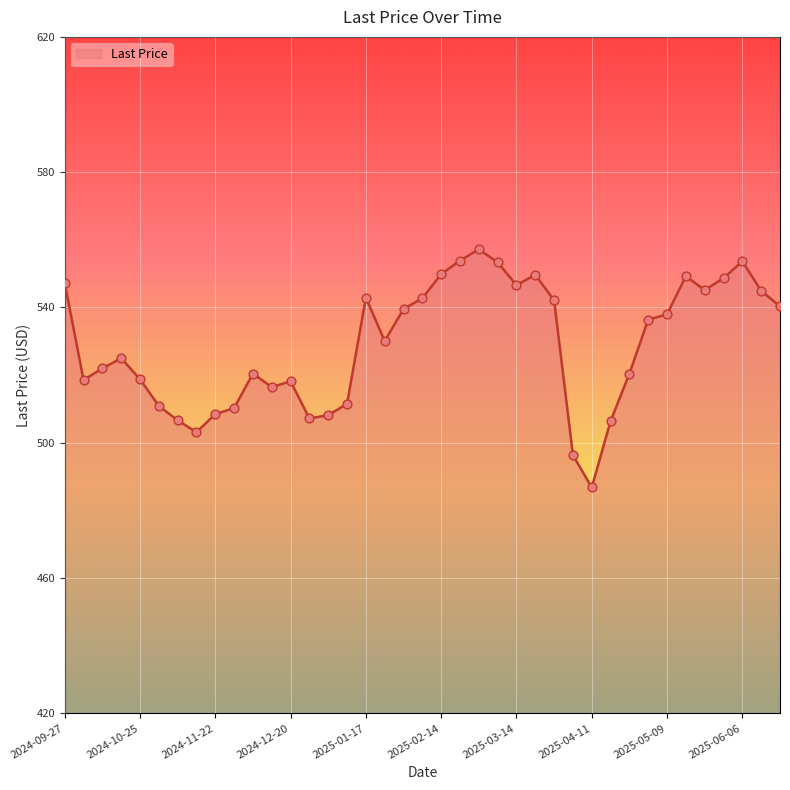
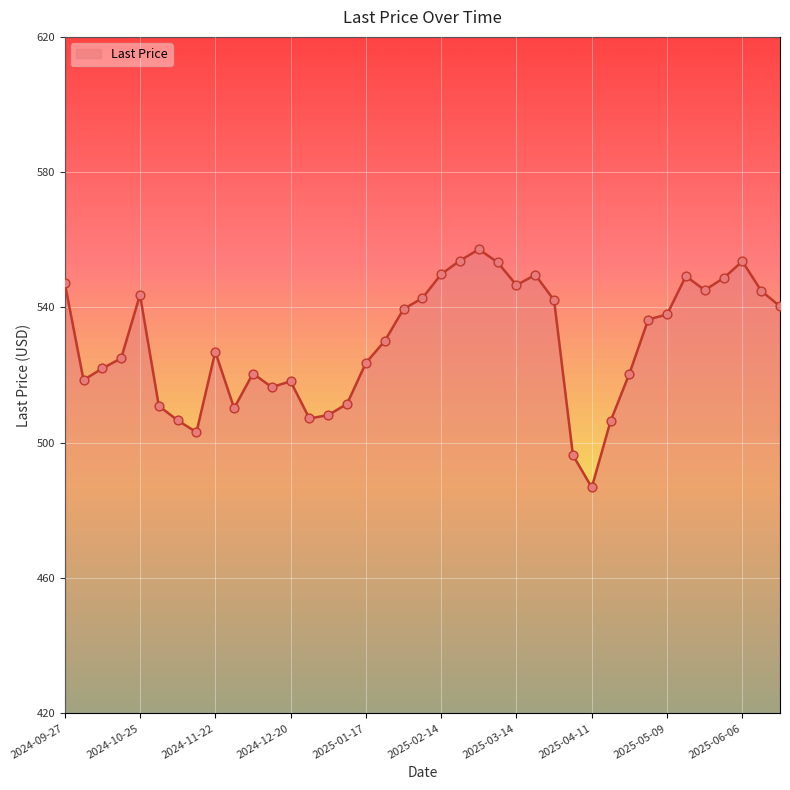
2024-10-25: 519 -> 544
2024-11-22: 508 -> 527
2025-01-17: 543 -> 524
